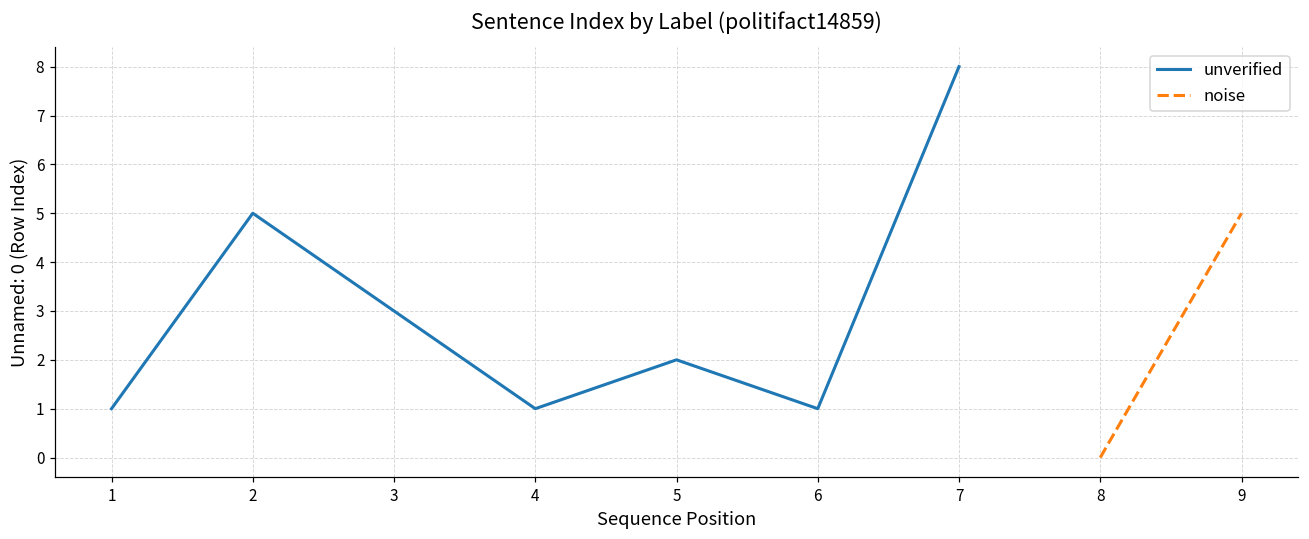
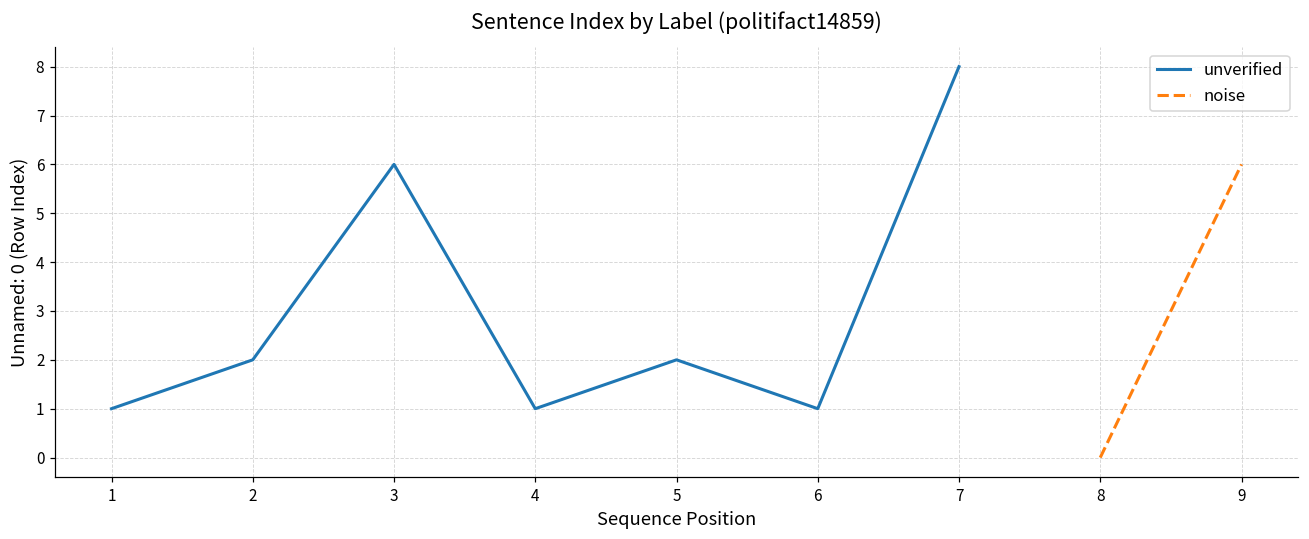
unverified, 2: 5 -> 2
unverified, 3: 3 -> 6
noise, 9: 5 -> 6
